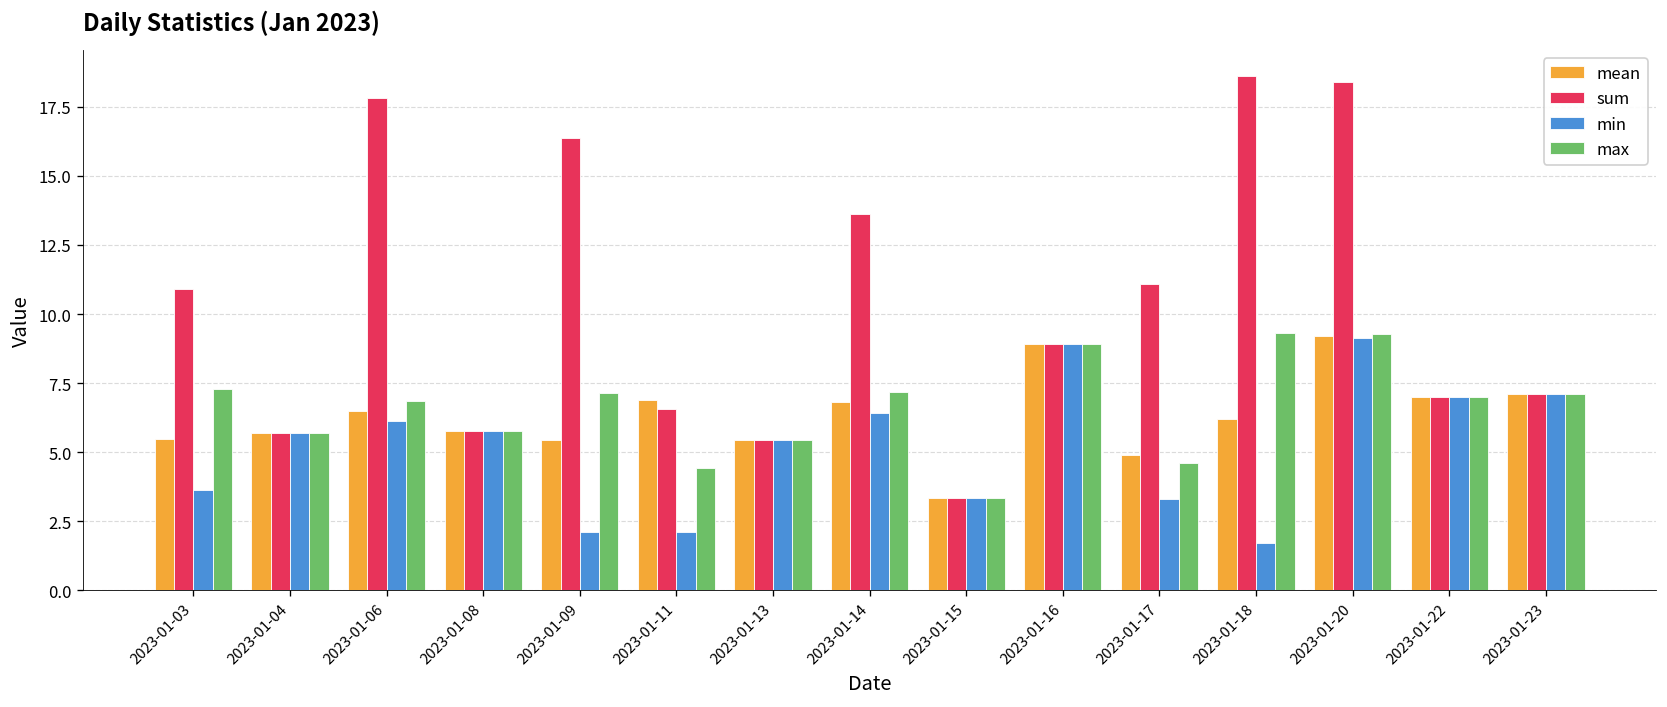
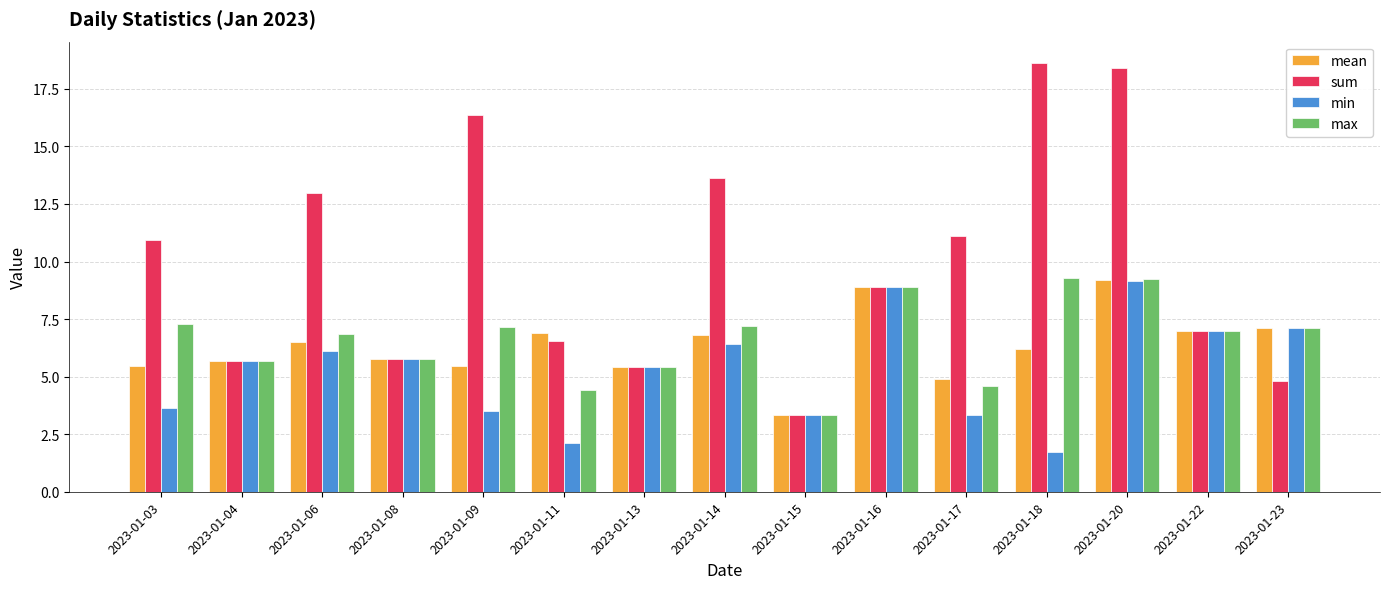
sum, 2023-01-06: 17.8 -> 13.0
min, 2023-01-09: 2.1 -> 3.5
sum, 2023-01-23: 7.1 -> 4.8
